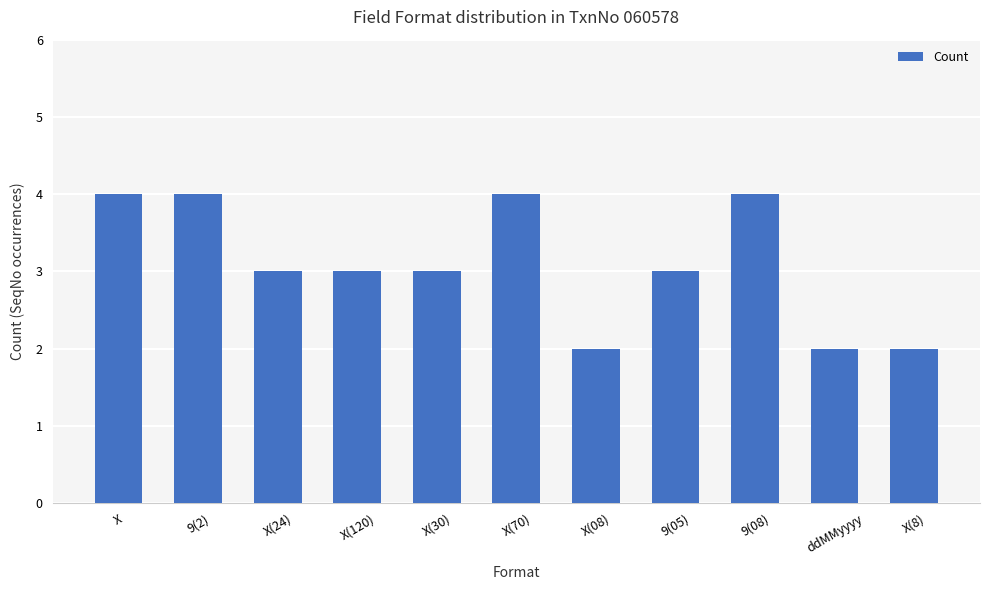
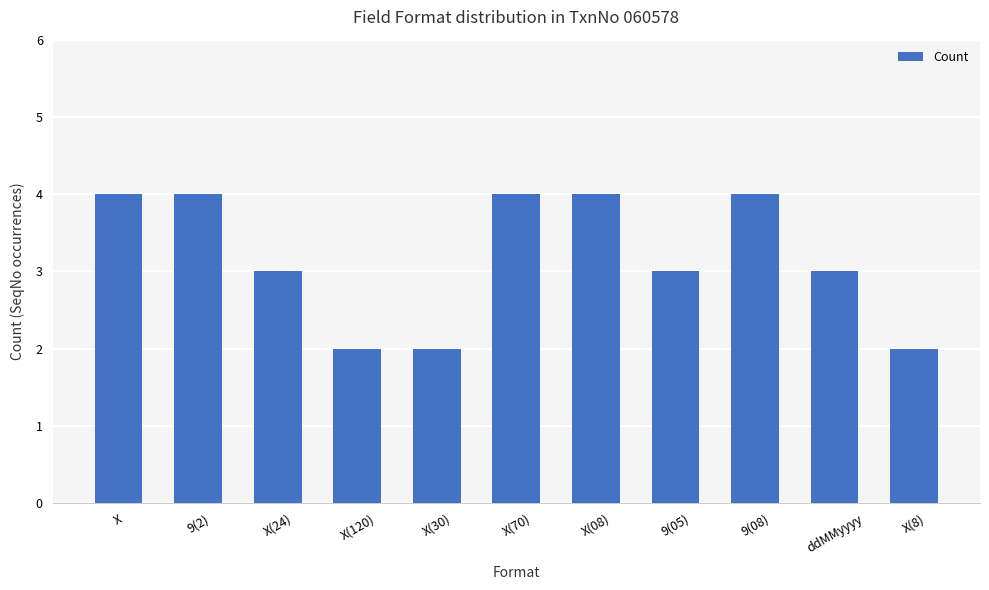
X(120): 3 -> 2
X(30): 3 -> 2
X(08): 2 -> 4
ddMMyyyy: 2 -> 3
